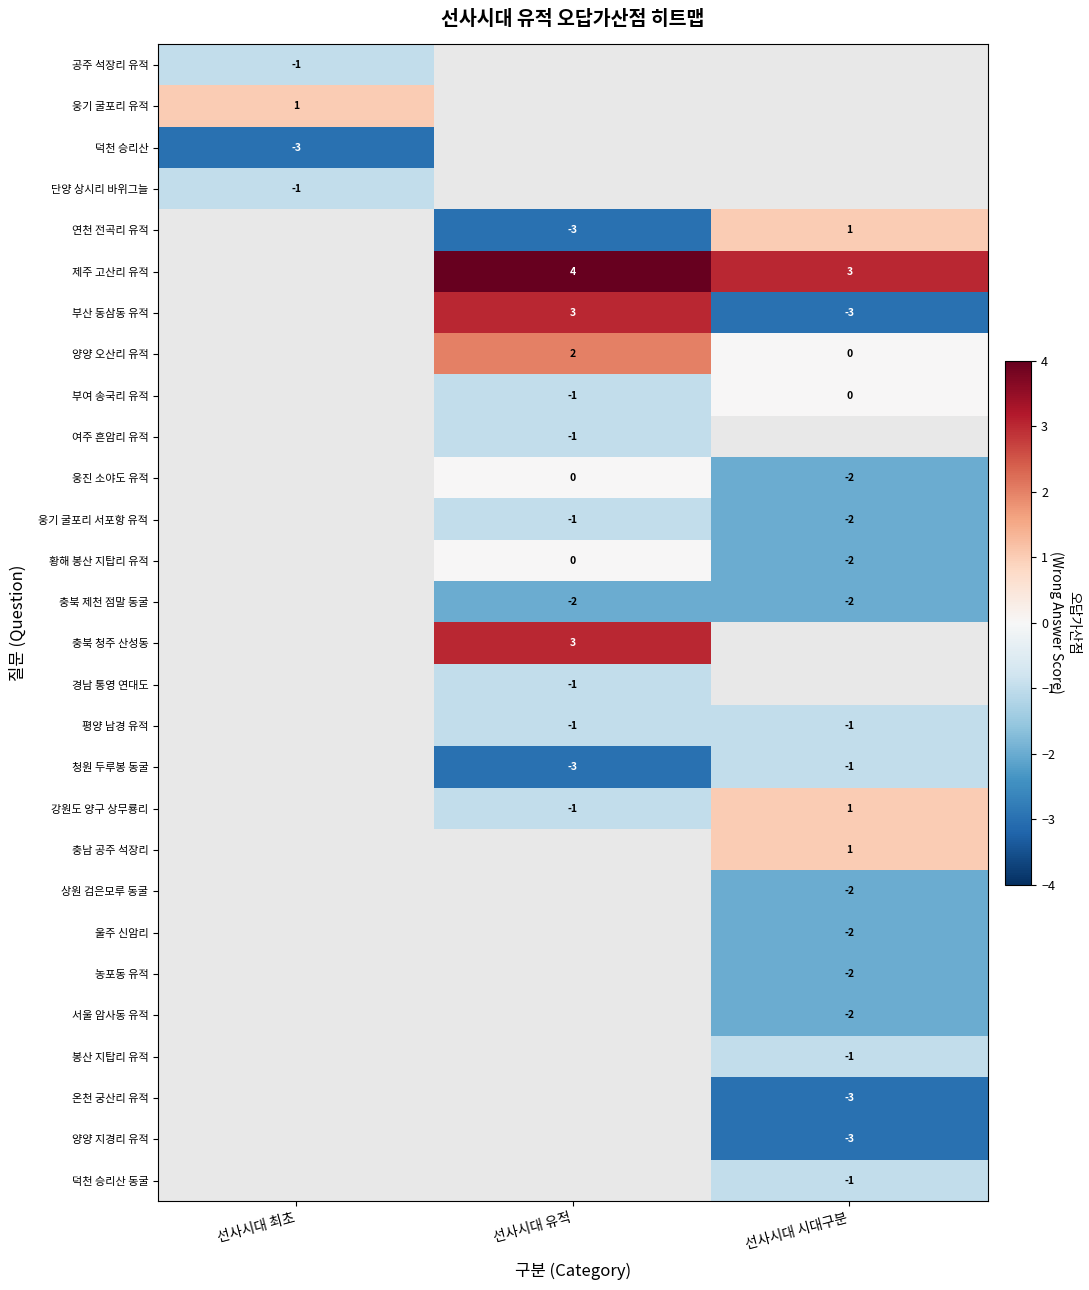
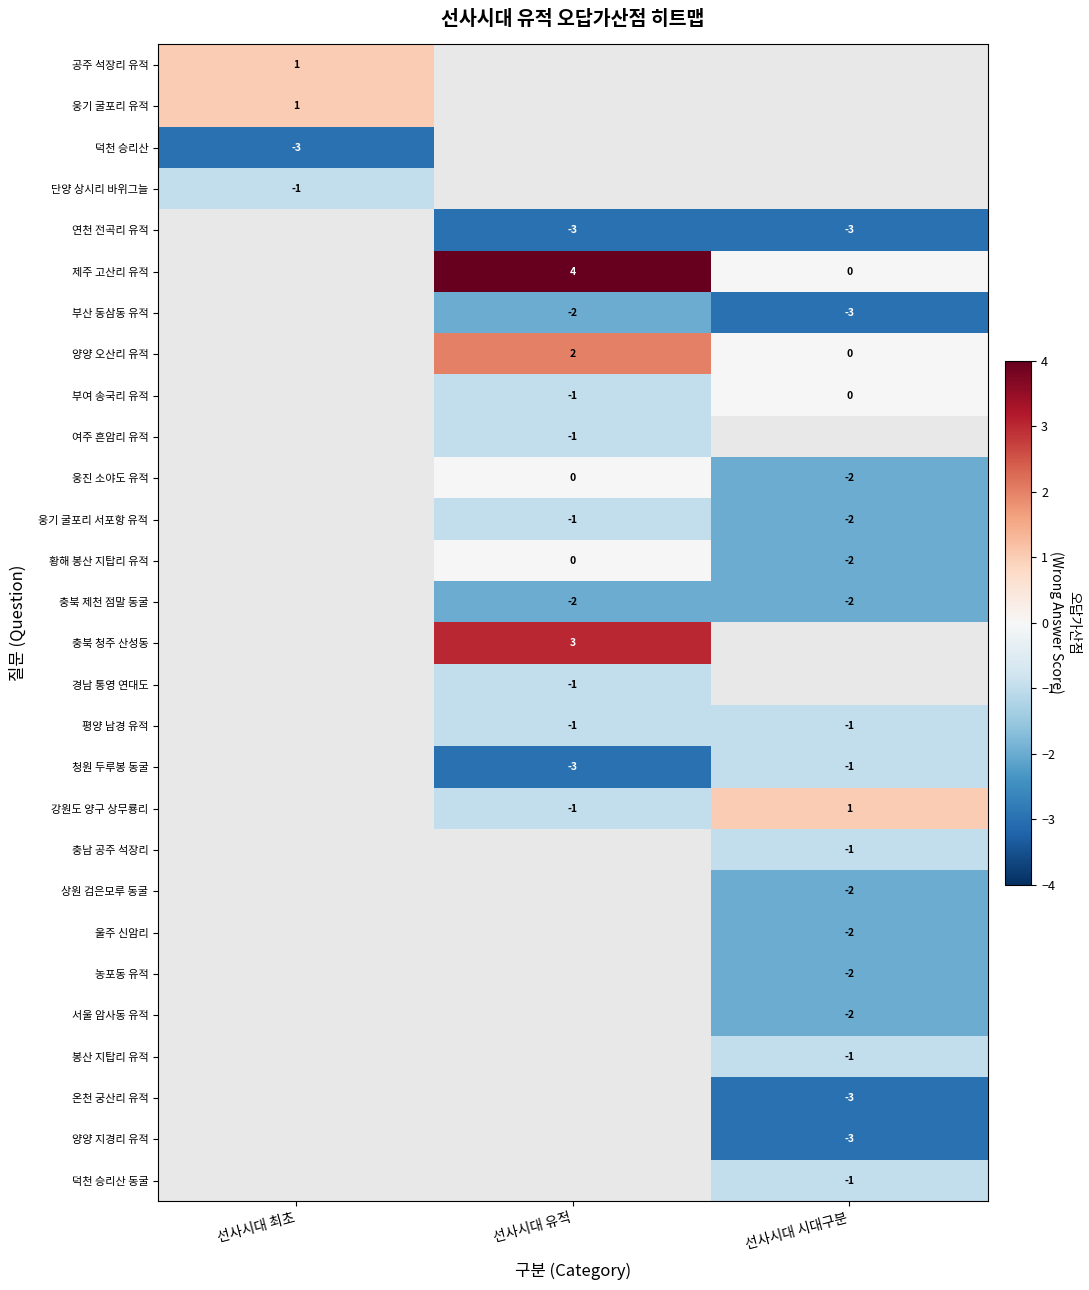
공주 석장리 유적, 선사시대 최초: -1 -> 1
연천 전곡리 유적, 선사시대 시대구분: 1 -> -3
제주 고산리 유적, 선사시대 시대구분: 3 -> 0
부산 동삼동 유적, 선사시대 유적: 3 -> -2
충남 공주 석장리, 선사시대 시대구분: 1 -> -1
